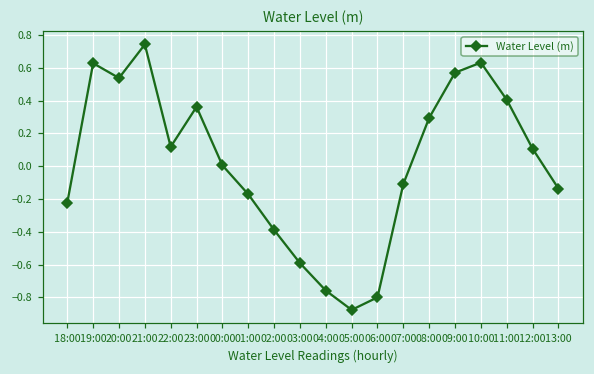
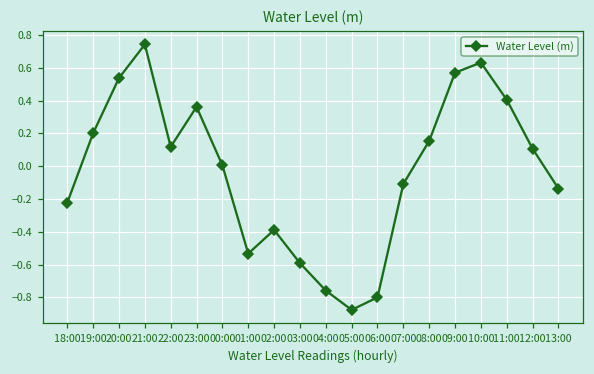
19:00: 0.63 -> 0.20
01:00: -0.17 -> -0.53
08:00: 0.29 -> 0.15
